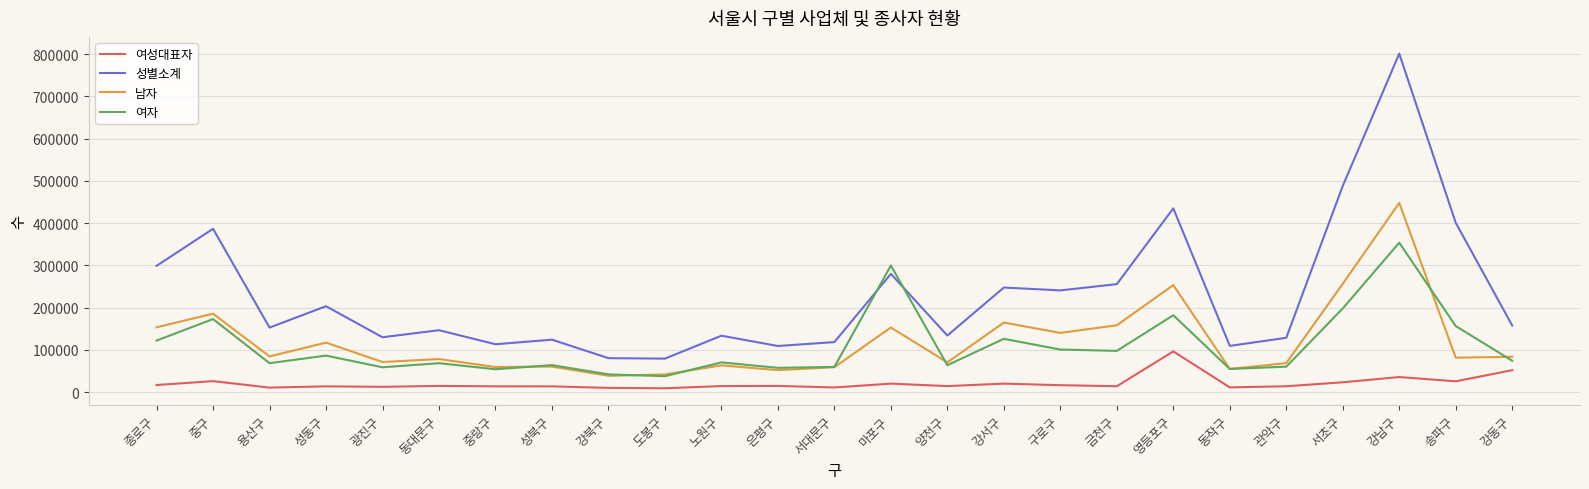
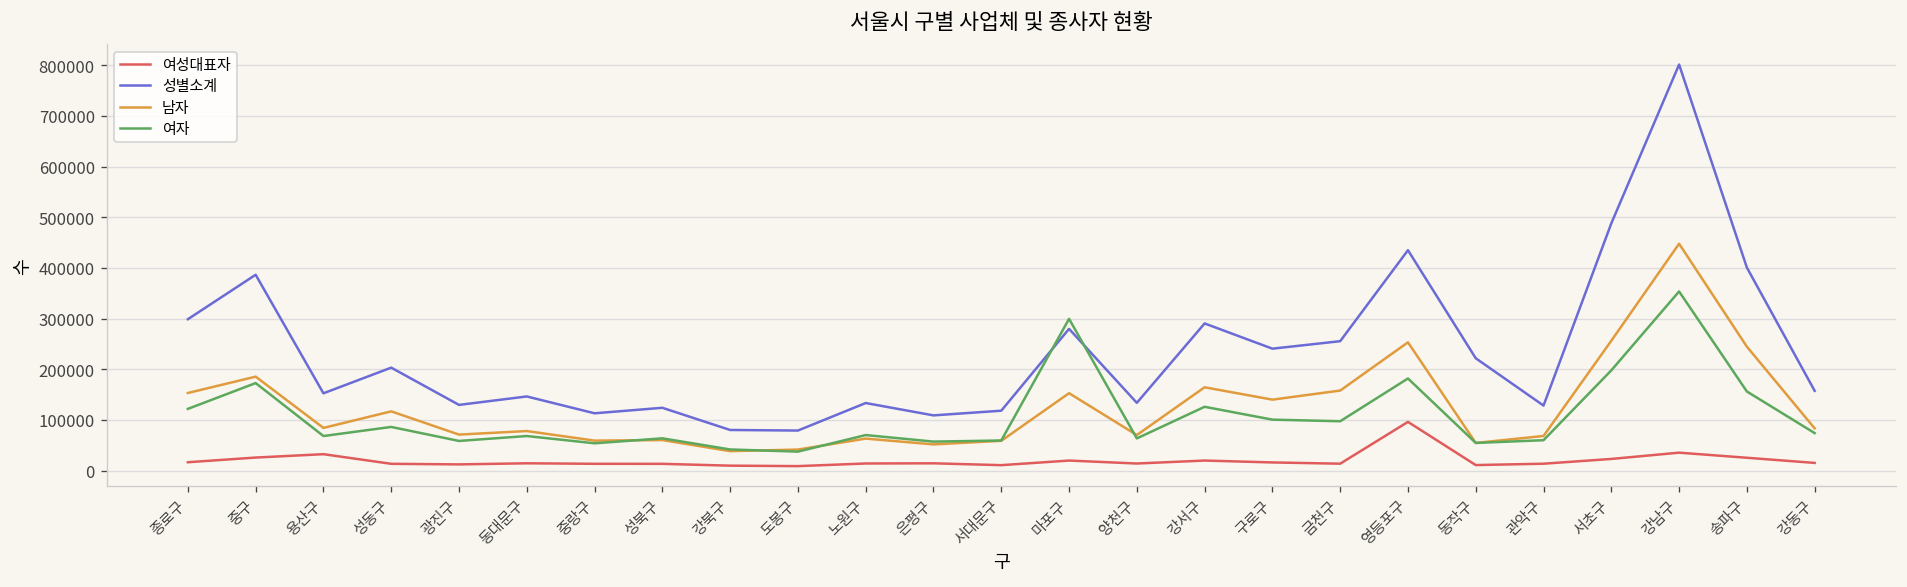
여성대표자, 용산구: 10000 -> 30000
성별소계, 강서구: 250000 -> 290000
성별소계, 동작구: 110000 -> 220000
남자, 송파구: 80000 -> 240000
여성대표자, 강동구: 50000 -> 20000
